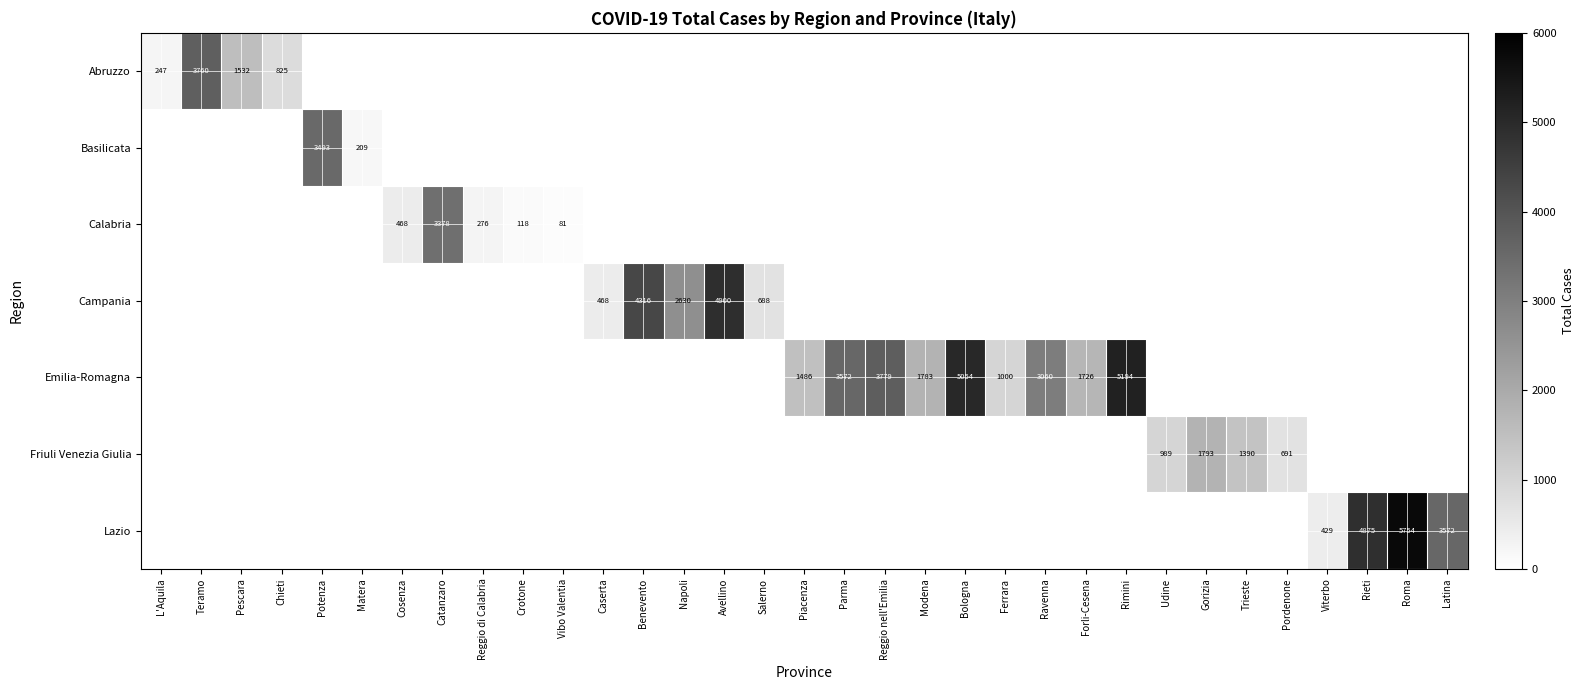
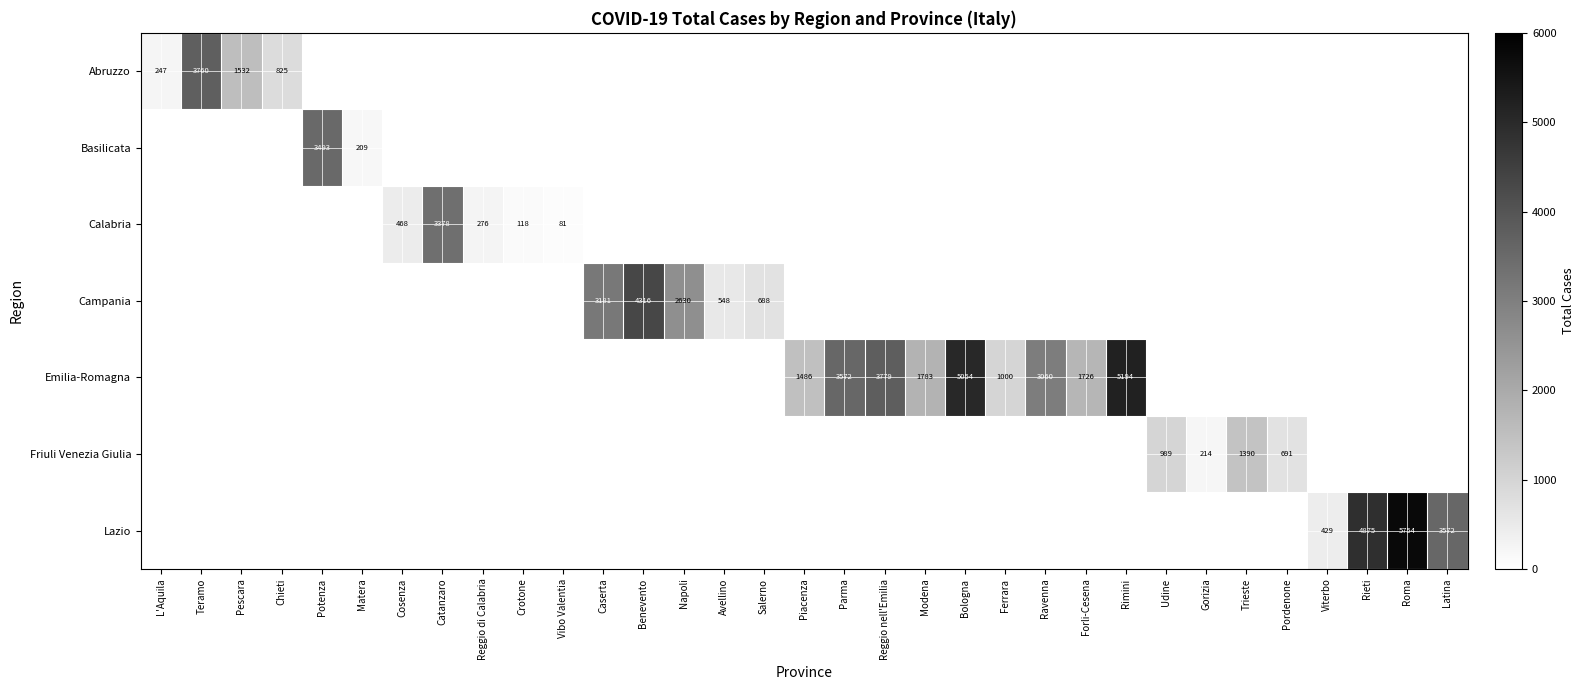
Campania, Caserta: 468 -> 3181
Campania, Avellino: 4900 -> 548
Friuli Venezia Giulia, Gorizia: 1793 -> 214
